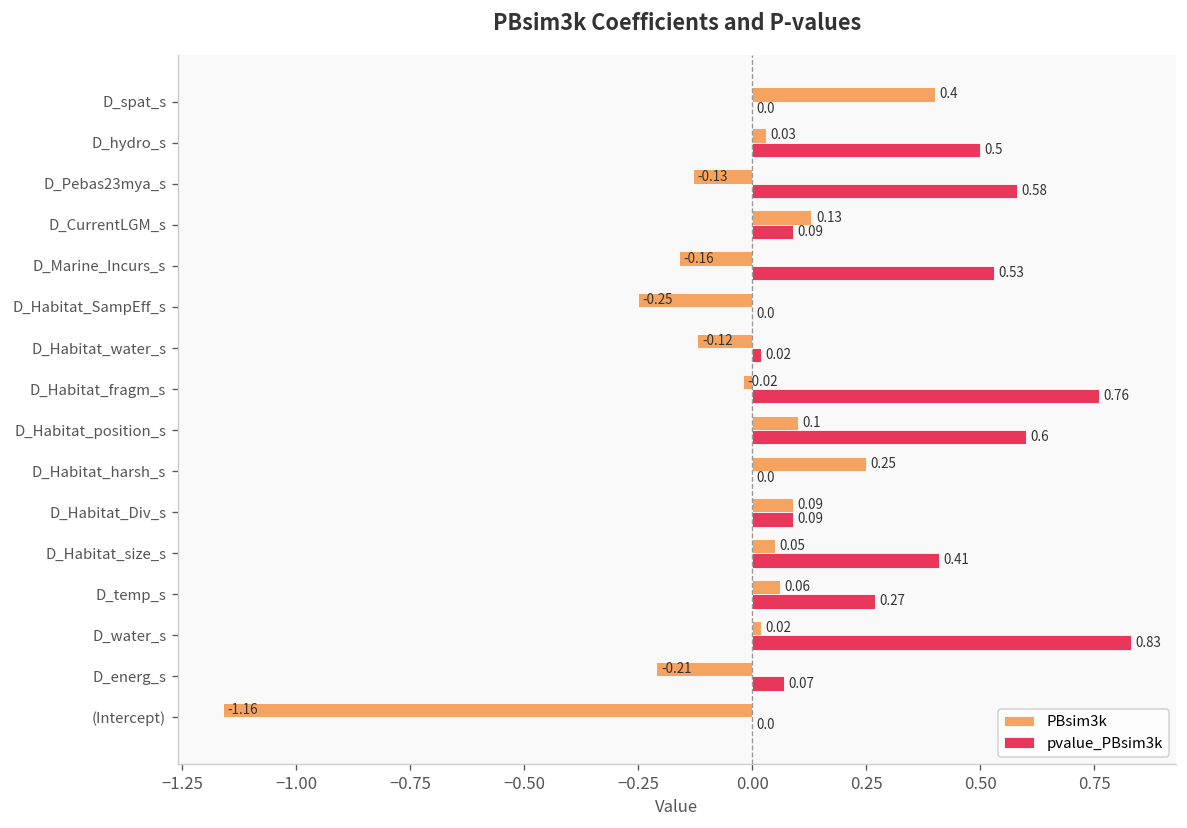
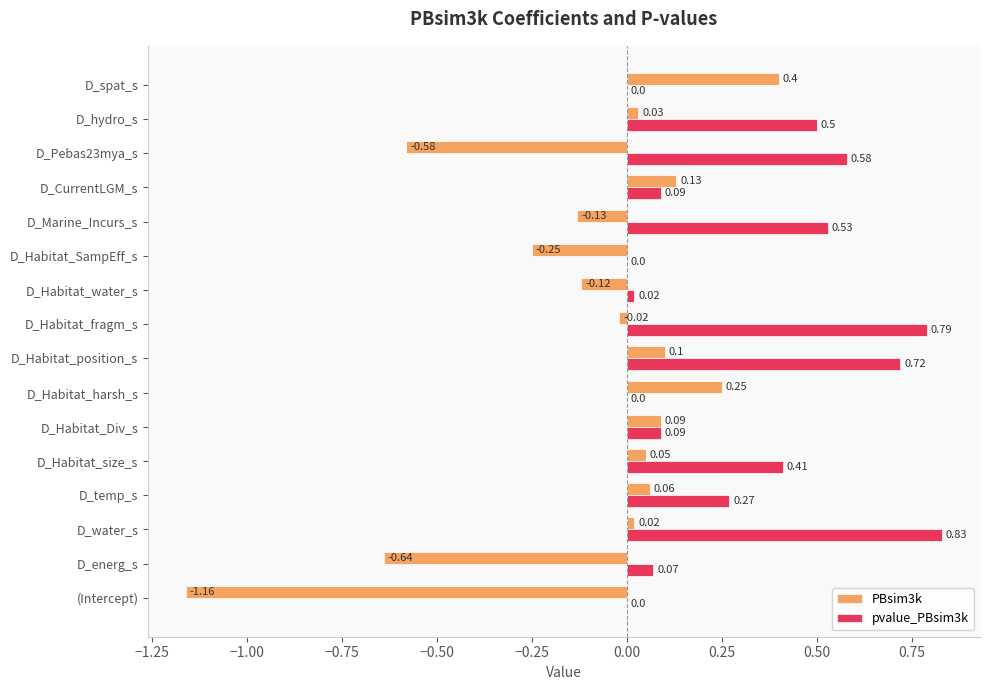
PBsim3k, D_Pebas23mya_s: -0.13 -> -0.58
PBsim3k, D_Marine_Incurs_s: -0.16 -> -0.13
pvalue_PBsim3k, D_Habitat_fragm_s: 0.76 -> 0.79
pvalue_PBsim3k, D_Habitat_position_s: 0.6 -> 0.72
PBsim3k, D_energ_s: -0.21 -> -0.64
